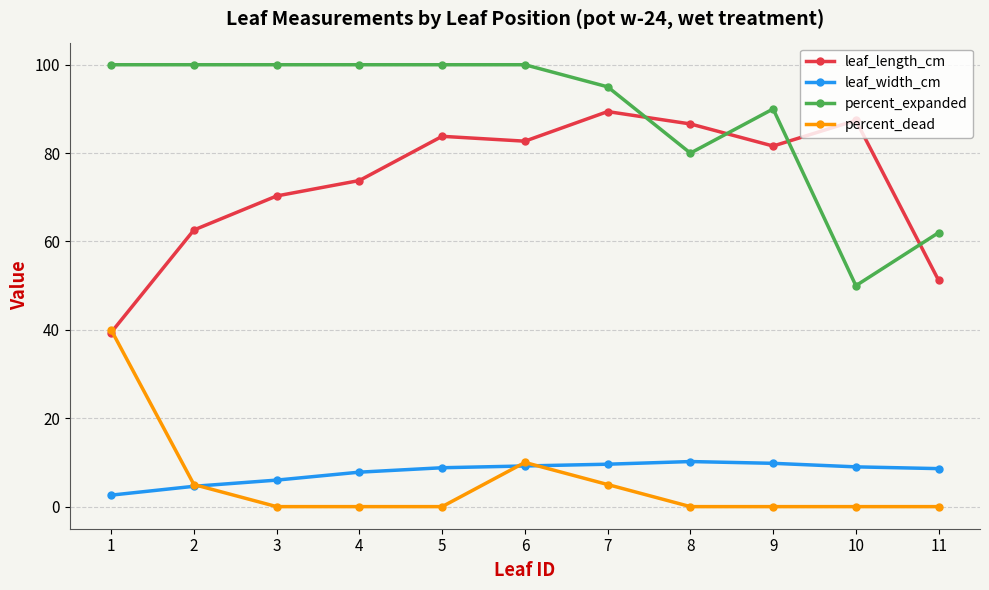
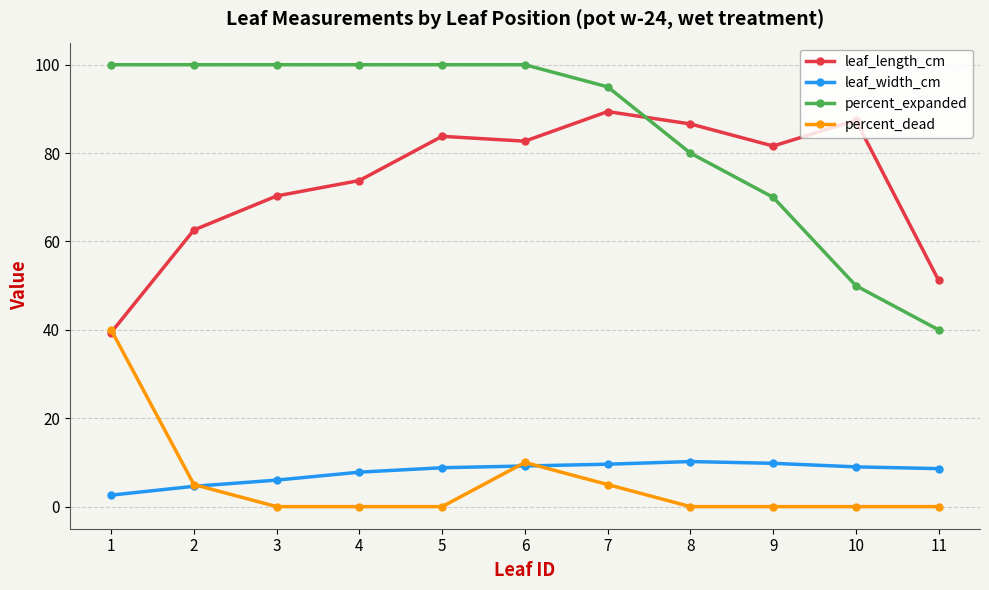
percent_expanded, 9: 90 -> 70
percent_expanded, 11: 62 -> 40
